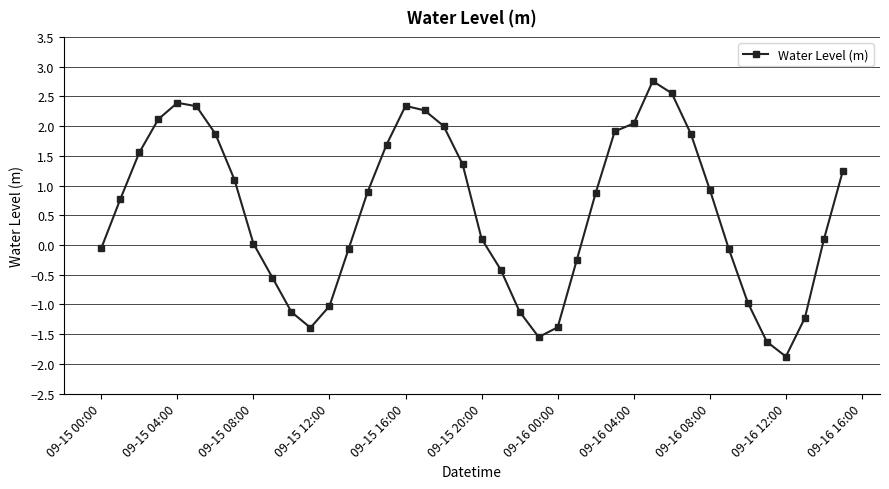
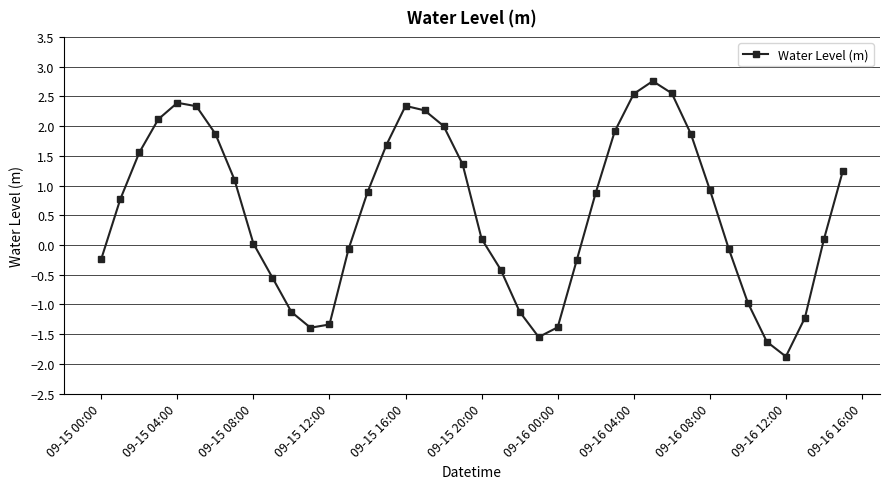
09-15 00:00: -0.1 -> -0.2
09-15 12:00: -1.0 -> -1.3
09-16 04:00: 2.0 -> 2.5
